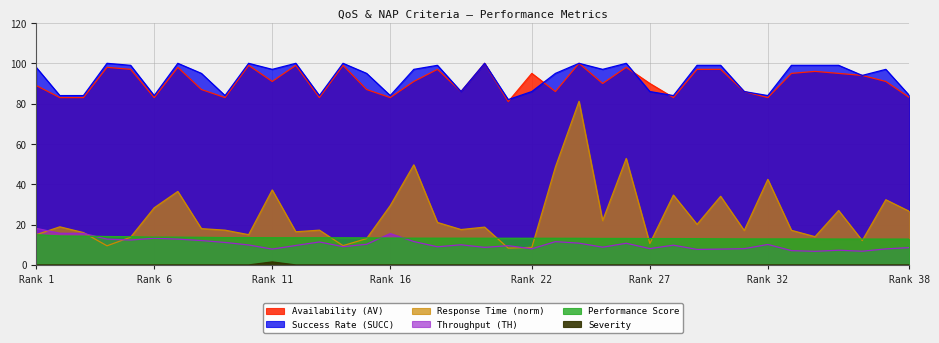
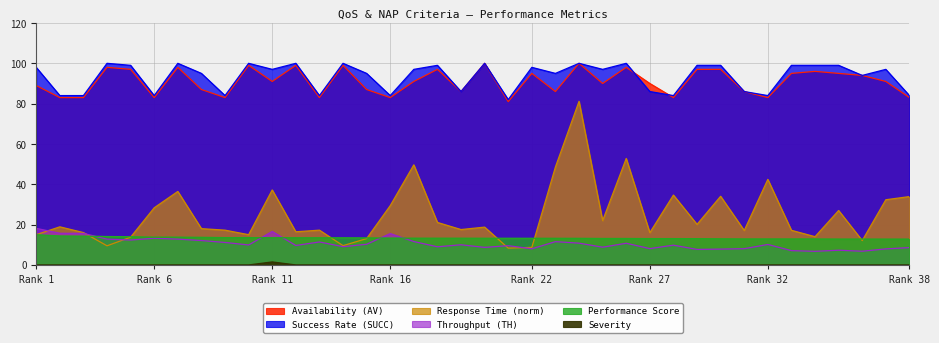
Throughput (TH), Rank 11: 8 -> 17
Success Rate (SUCC), Rank 22: 86 -> 98
Response Time (norm), Rank 27: 11 -> 16
Response Time (norm), Rank 38: 27 -> 34
